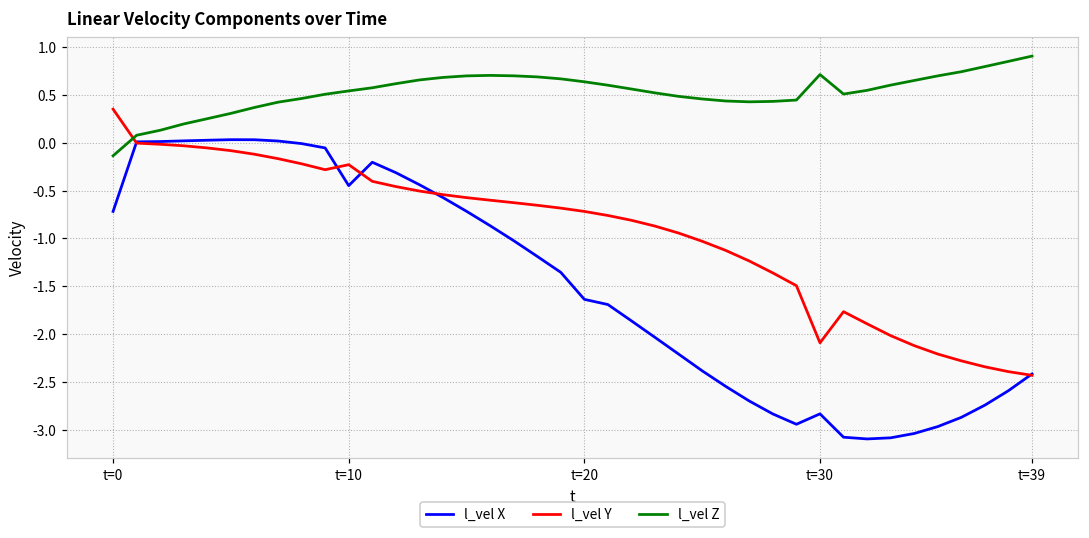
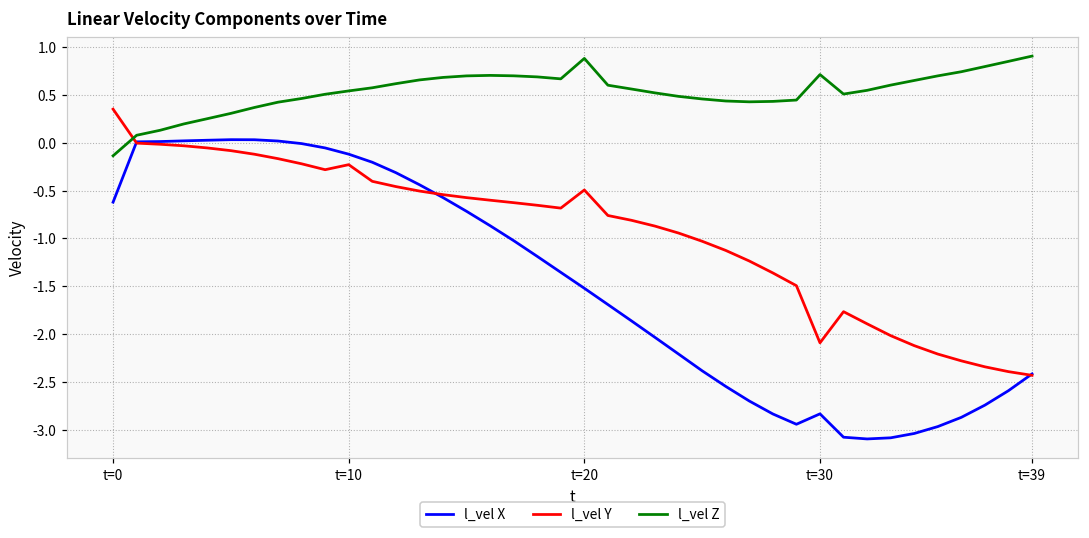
l_vel X, t=0: -0.7 -> -0.6
l_vel X, t=10: -0.4 -> -0.1
l_vel X, t=20: -1.6 -> -1.5
l_vel Y, t=20: -0.7 -> -0.5
l_vel Z, t=20: 0.6 -> 0.9
